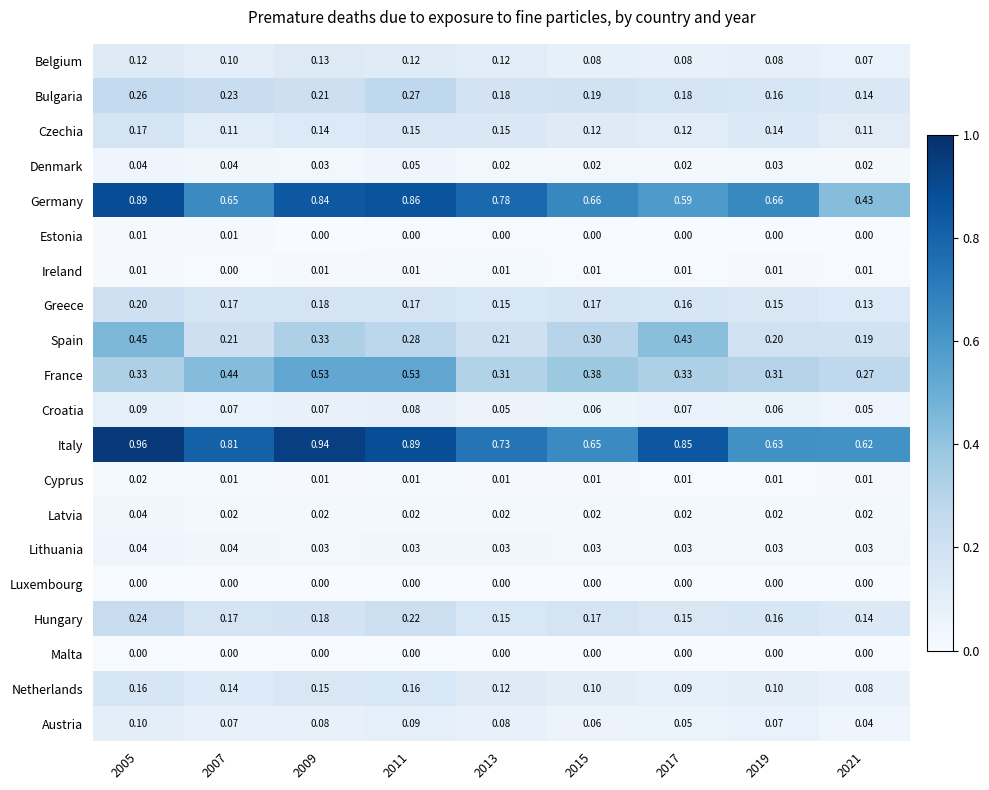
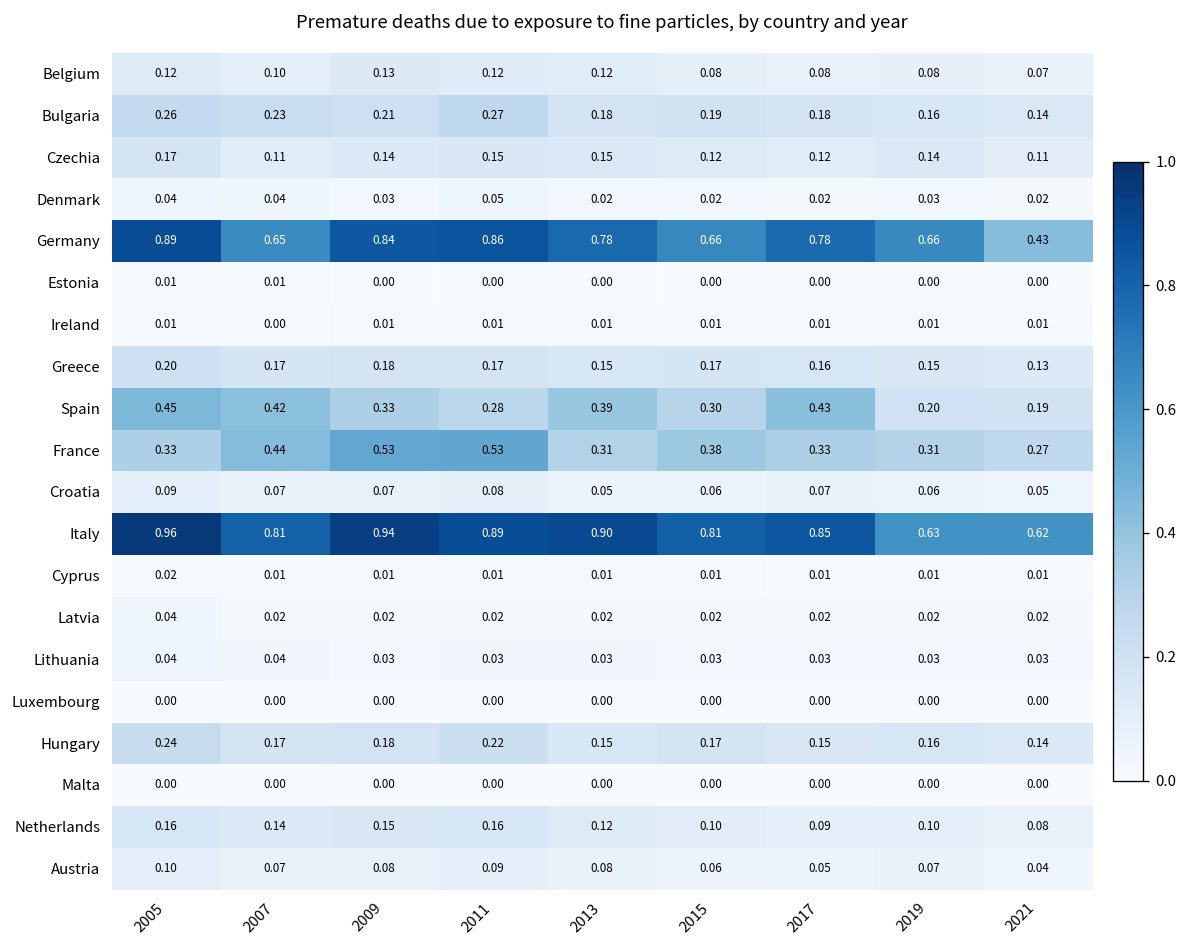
Germany, 2017: 0.59 -> 0.78
Spain, 2007: 0.21 -> 0.42
Spain, 2013: 0.21 -> 0.39
Italy, 2013: 0.73 -> 0.90
Italy, 2015: 0.65 -> 0.81
